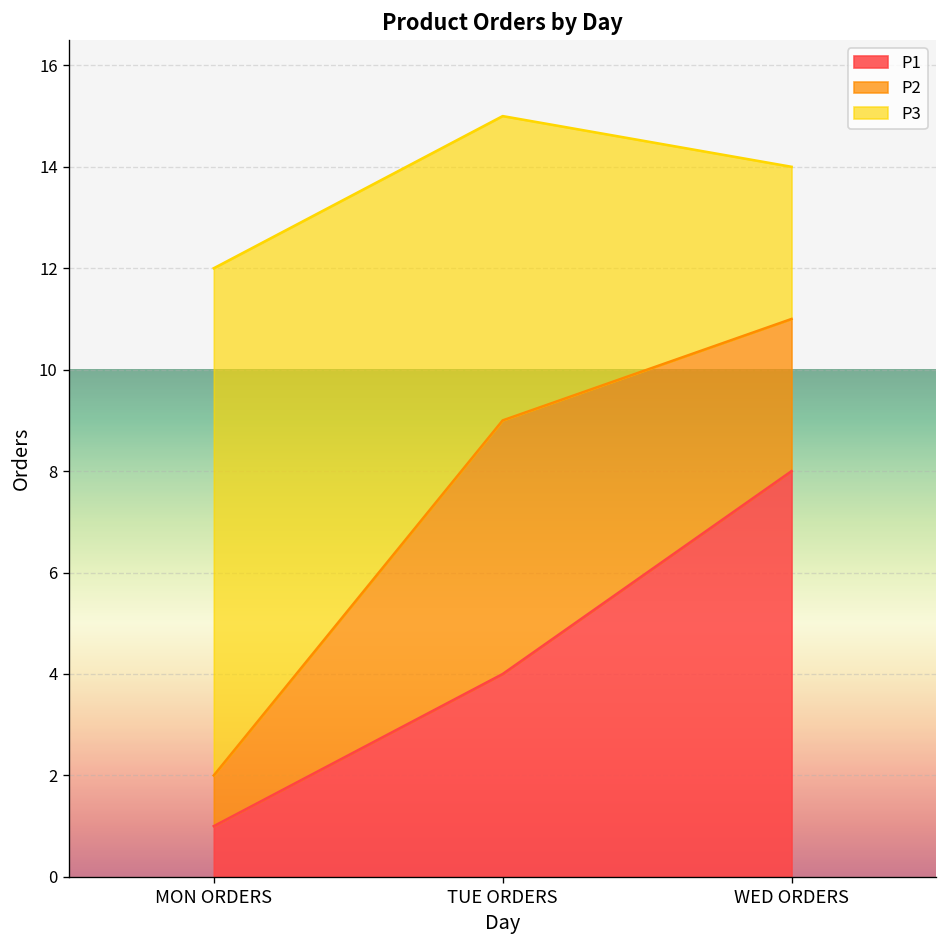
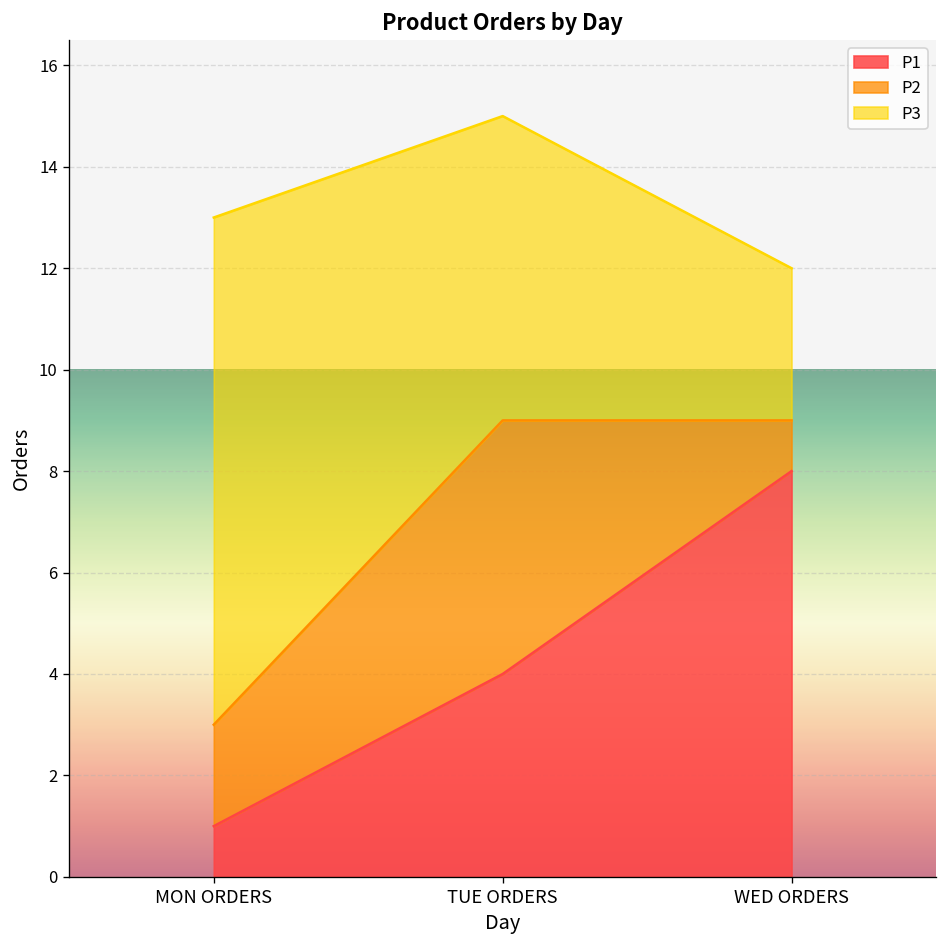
P2, MON ORDERS: 1 -> 2
P2, WED ORDERS: 3 -> 1
